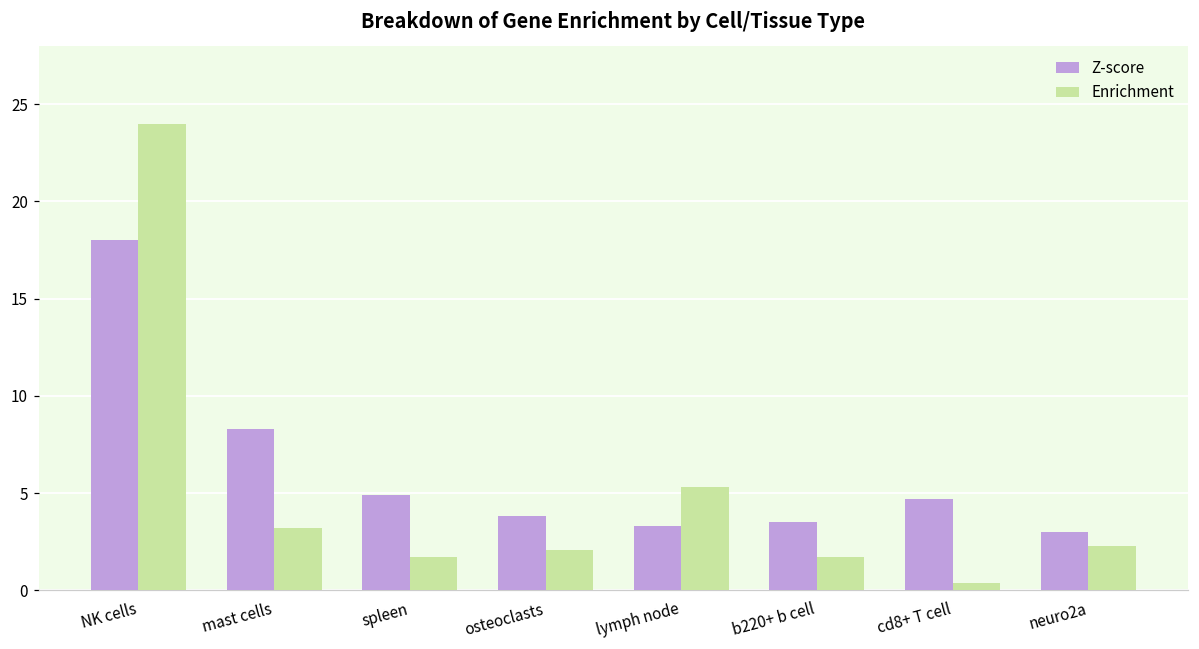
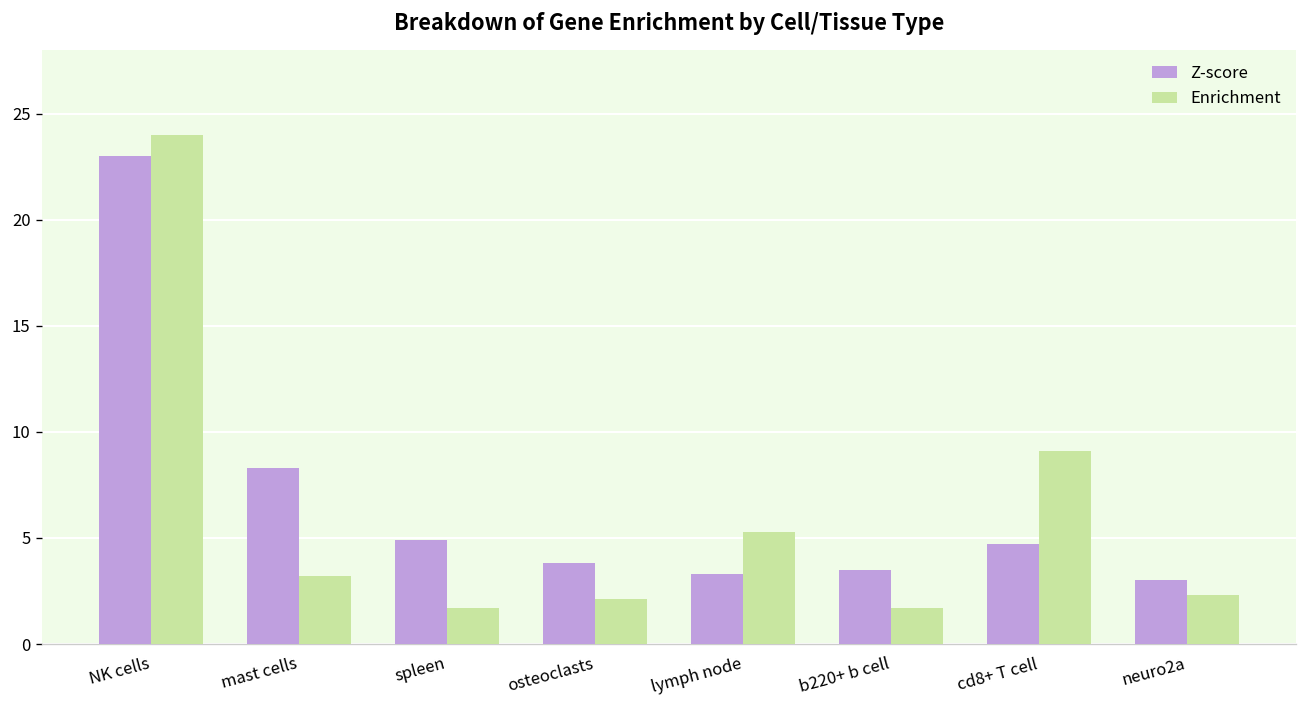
Z-score, NK cells: 18 -> 23
Enrichment, cd8+ T cell: 0.4 -> 9.1
